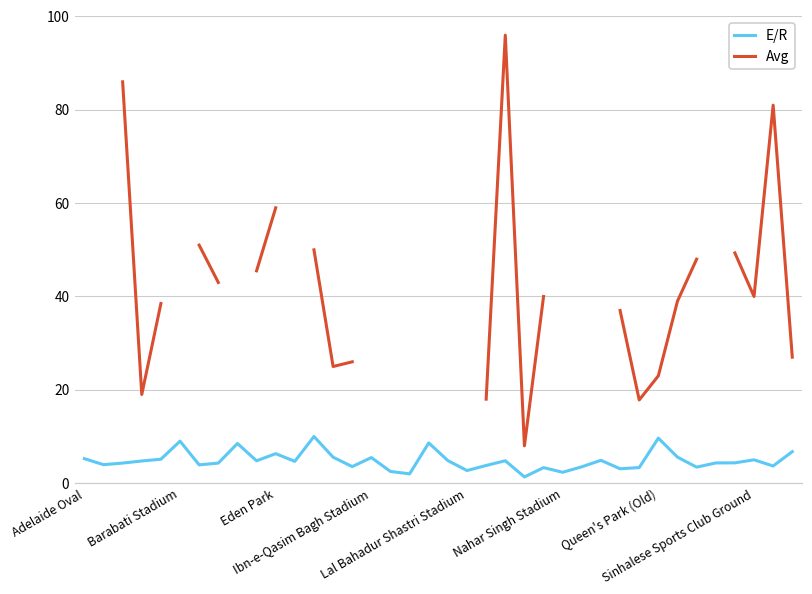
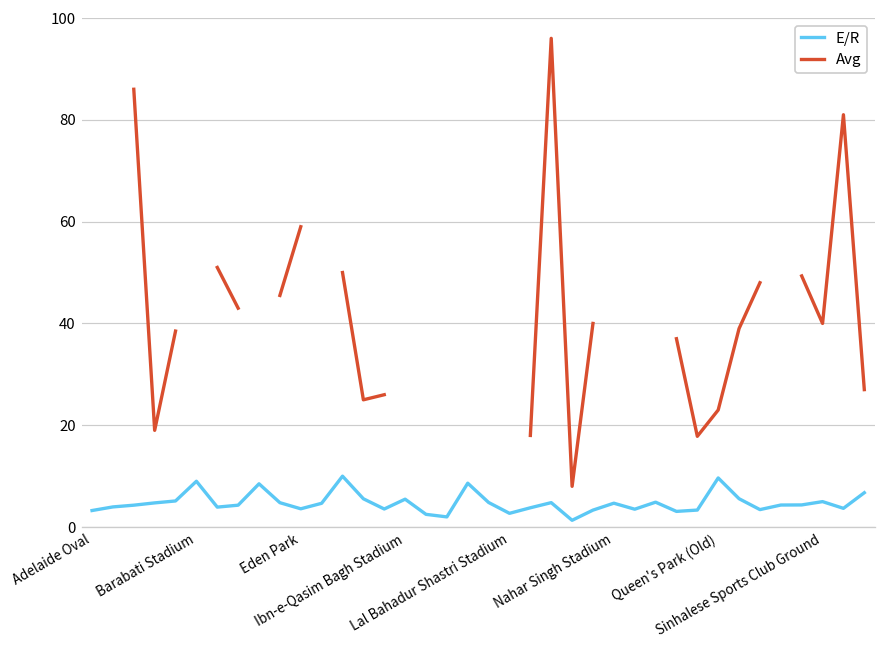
E/R, Adelaide Oval: 5 -> 3
E/R, Eden Park: 6 -> 4
E/R, Nahar Singh Stadium: 2 -> 5
